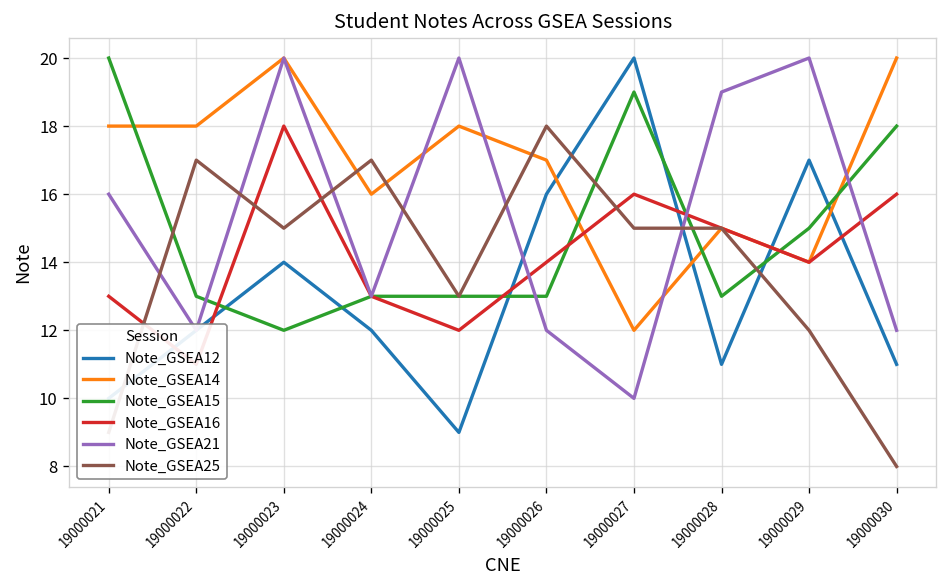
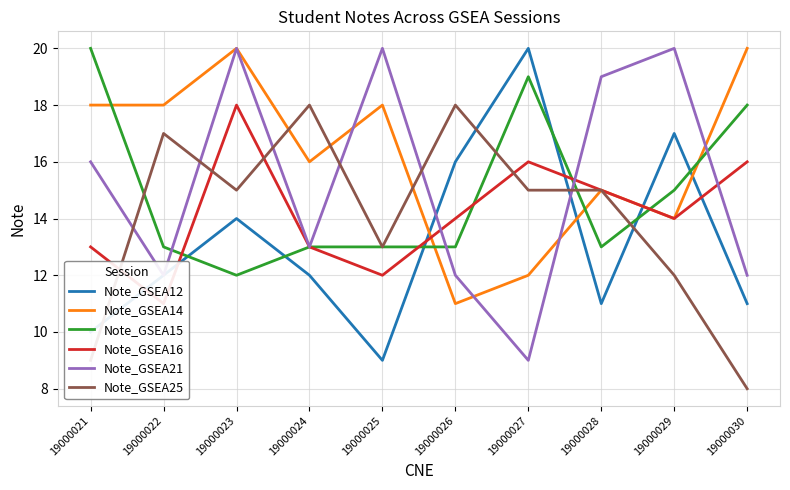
Note_GSEA25, 19000024: 17 -> 18
Note_GSEA14, 19000026: 17 -> 11
Note_GSEA21, 19000027: 10 -> 9
